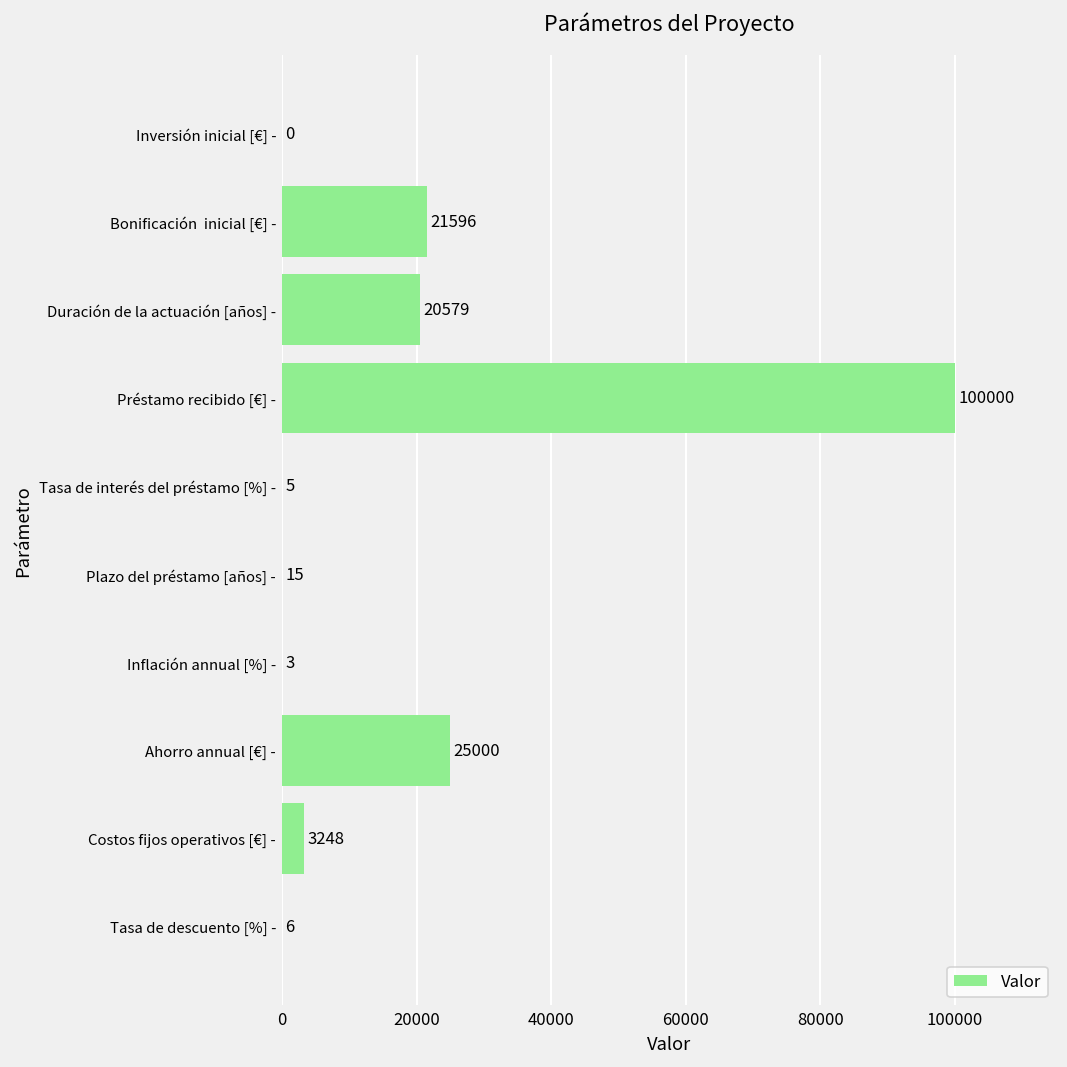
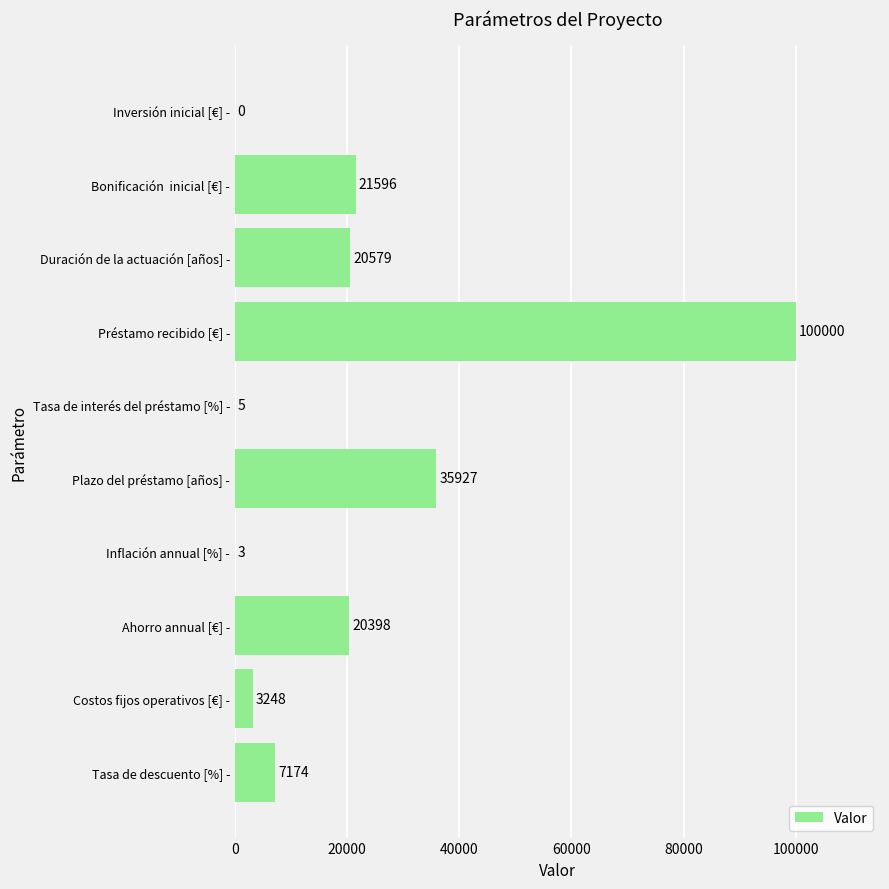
Plazo del préstamo [años] -: 15 -> 35927
Ahorro annual [€] -: 25000 -> 20398
Tasa de descuento [%] -: 6 -> 7174
